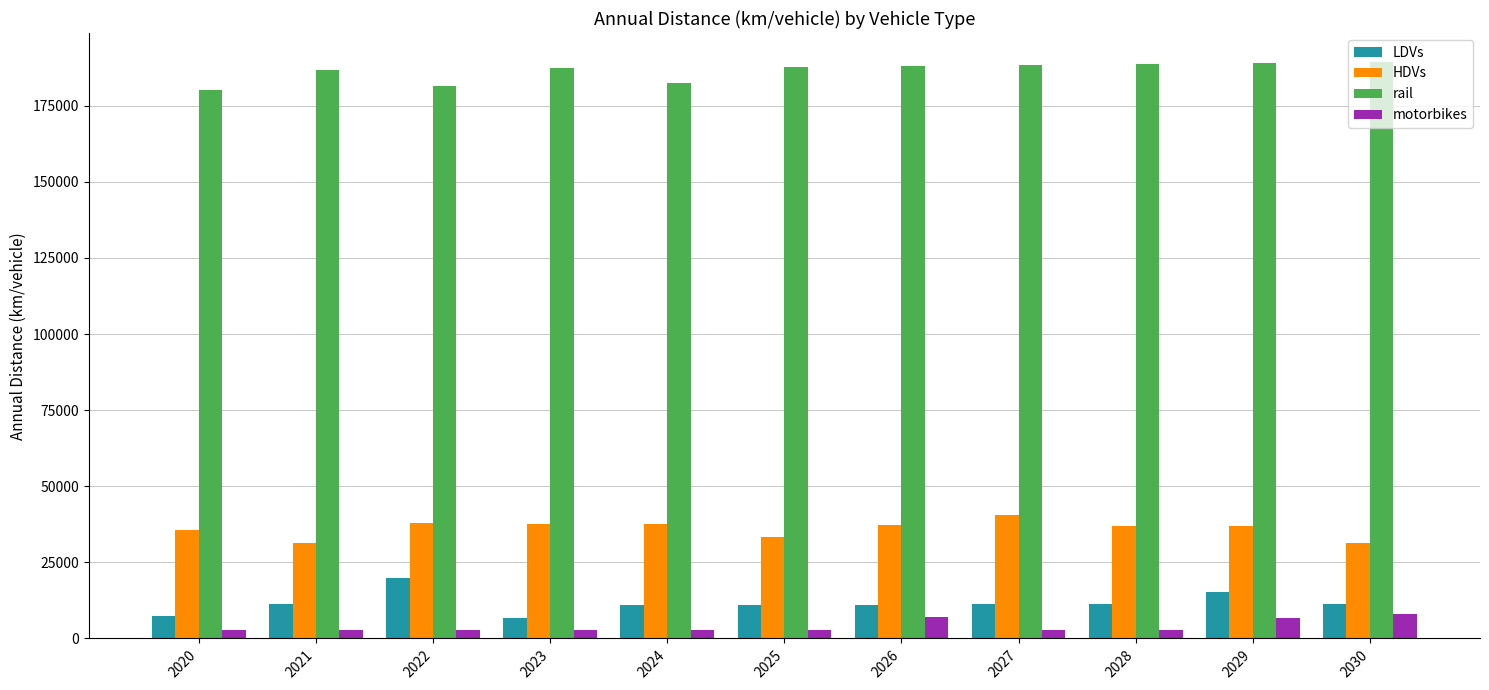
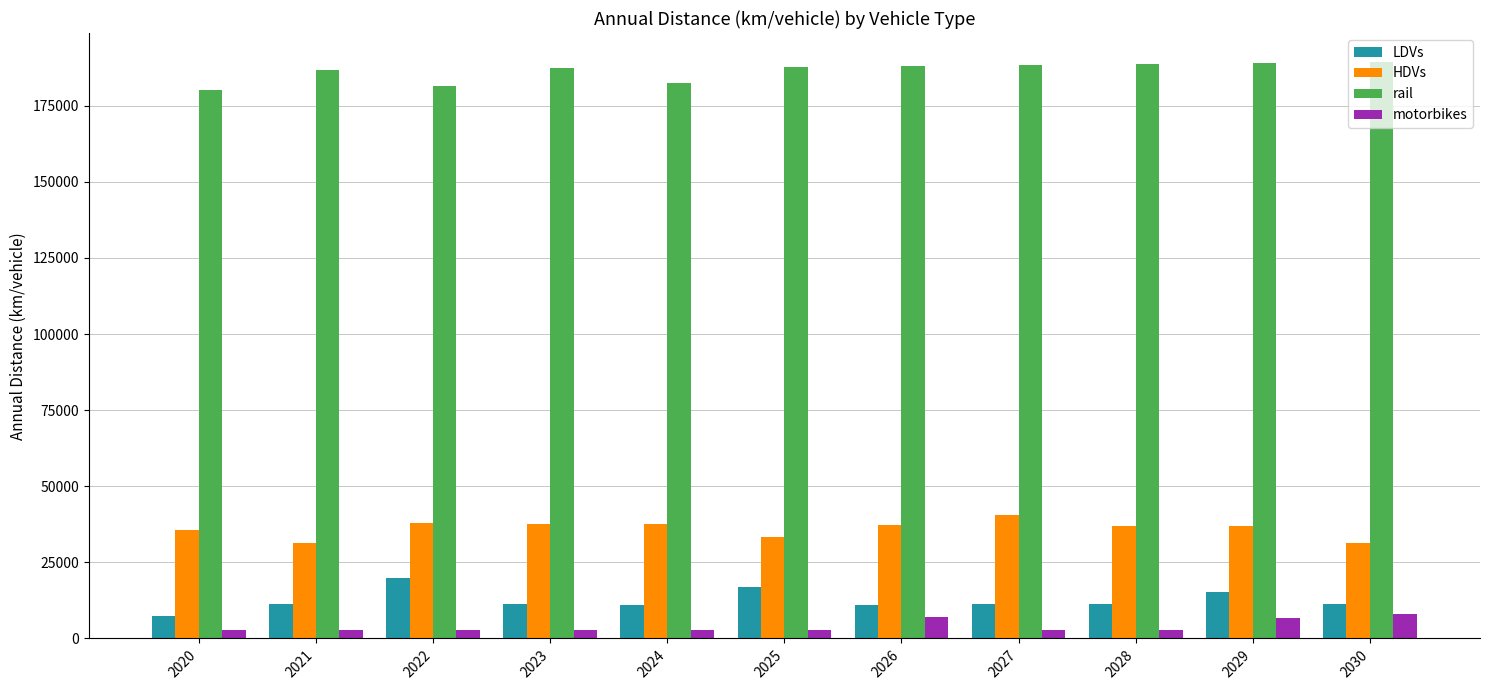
LDVs, 2023: 7000 -> 11000
LDVs, 2025: 11000 -> 17000
